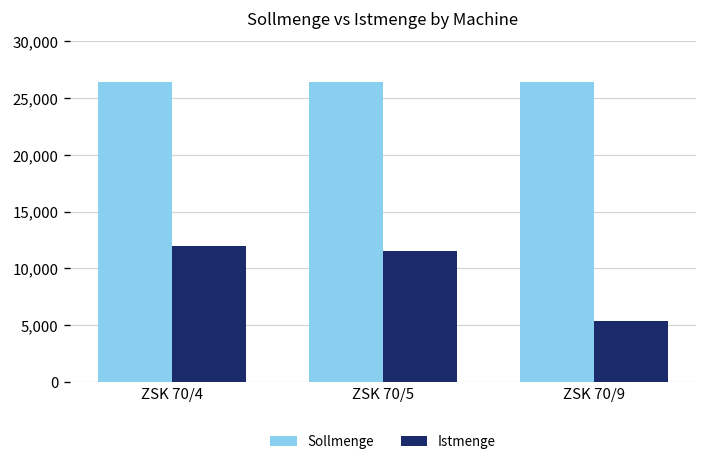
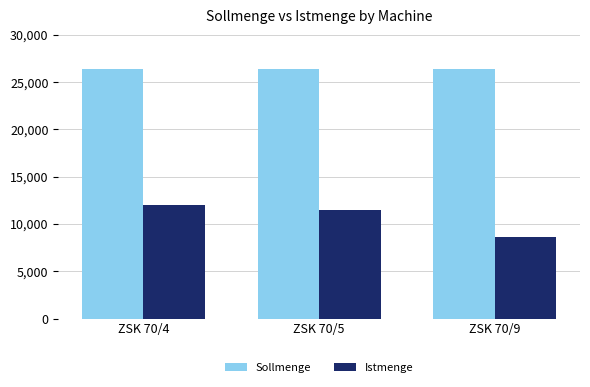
Istmenge, ZSK 70/9: 5,000 -> 9,000
